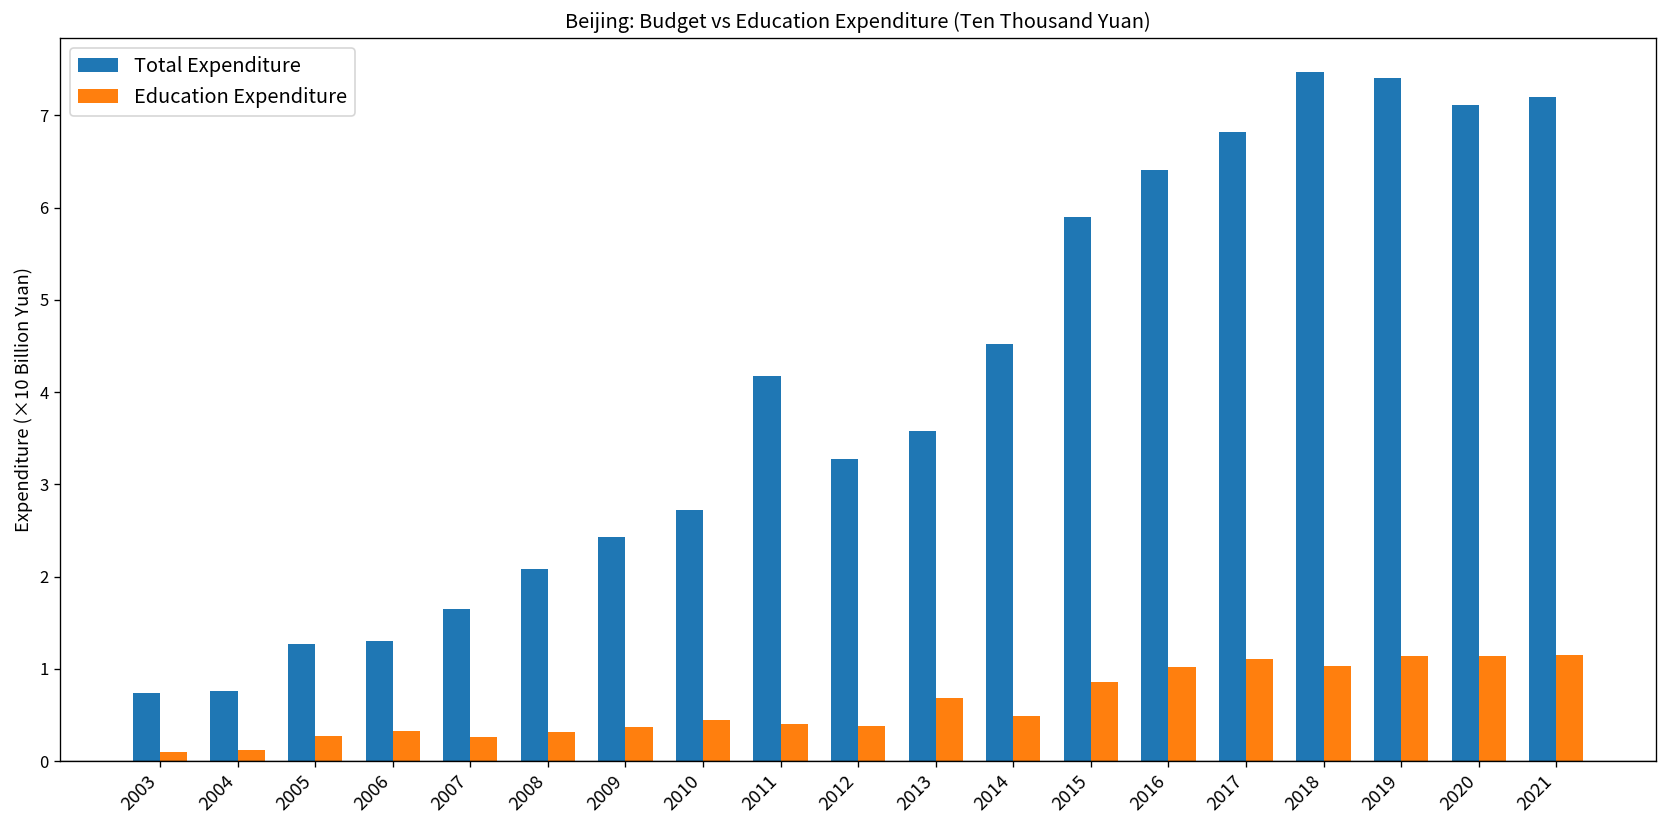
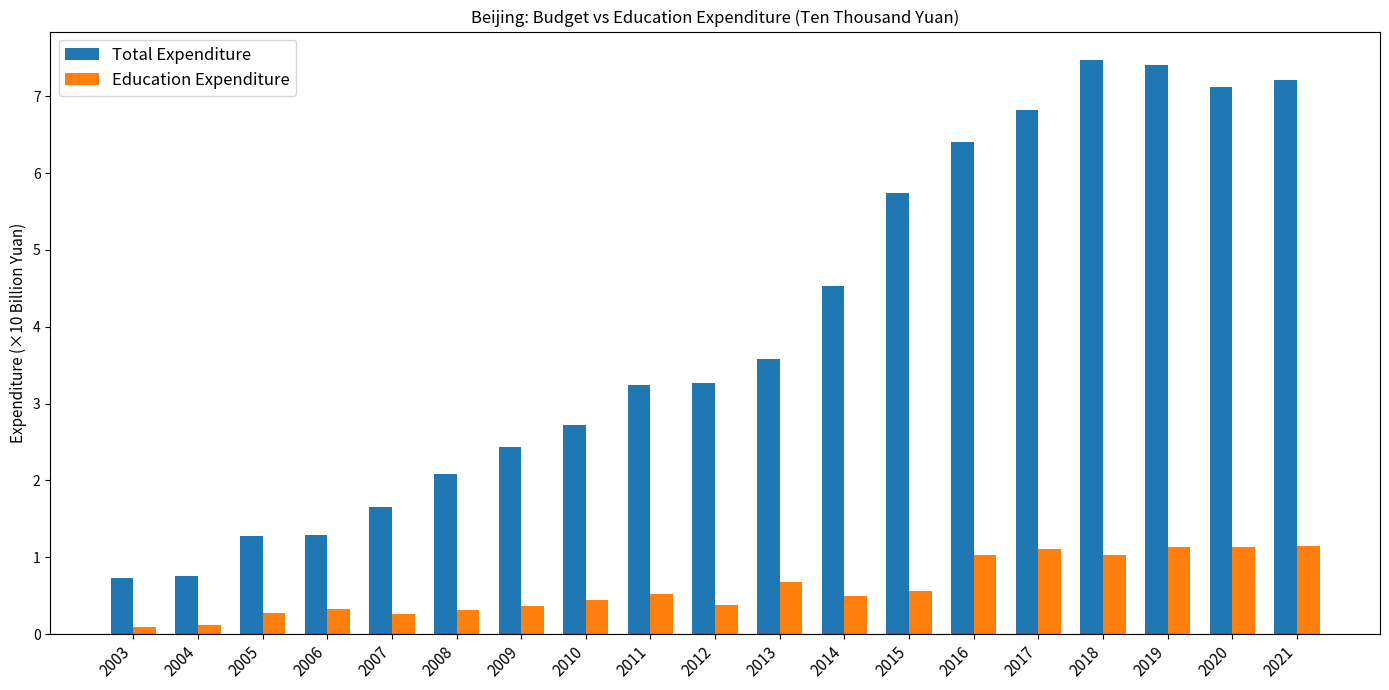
Total Expenditure, 2011: 4.2 -> 3.2
Education Expenditure, 2011: 0.4 -> 0.5
Total Expenditure, 2015: 5.9 -> 5.7
Education Expenditure, 2015: 0.9 -> 0.6
